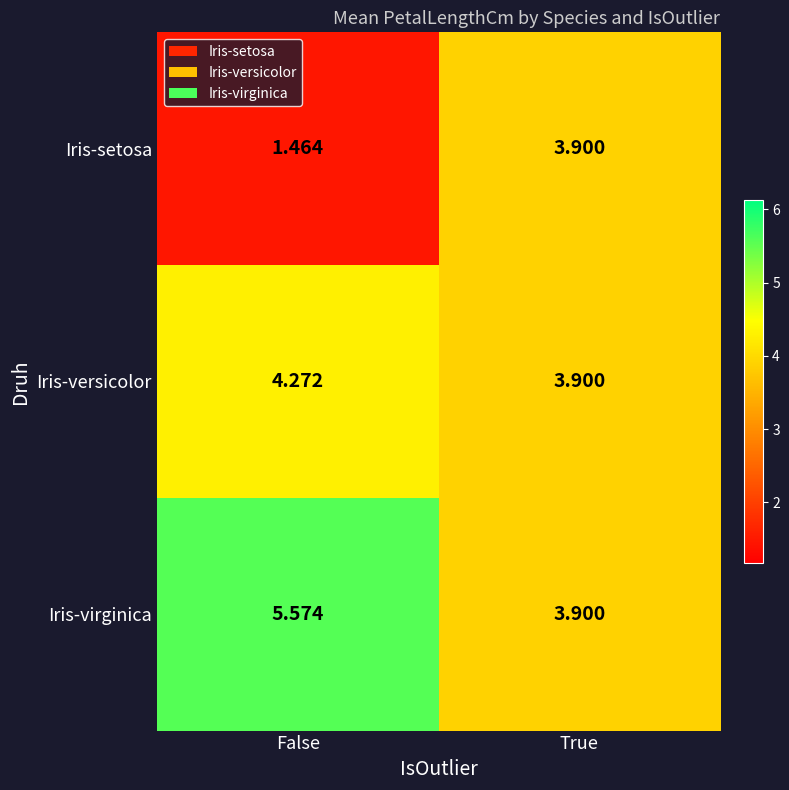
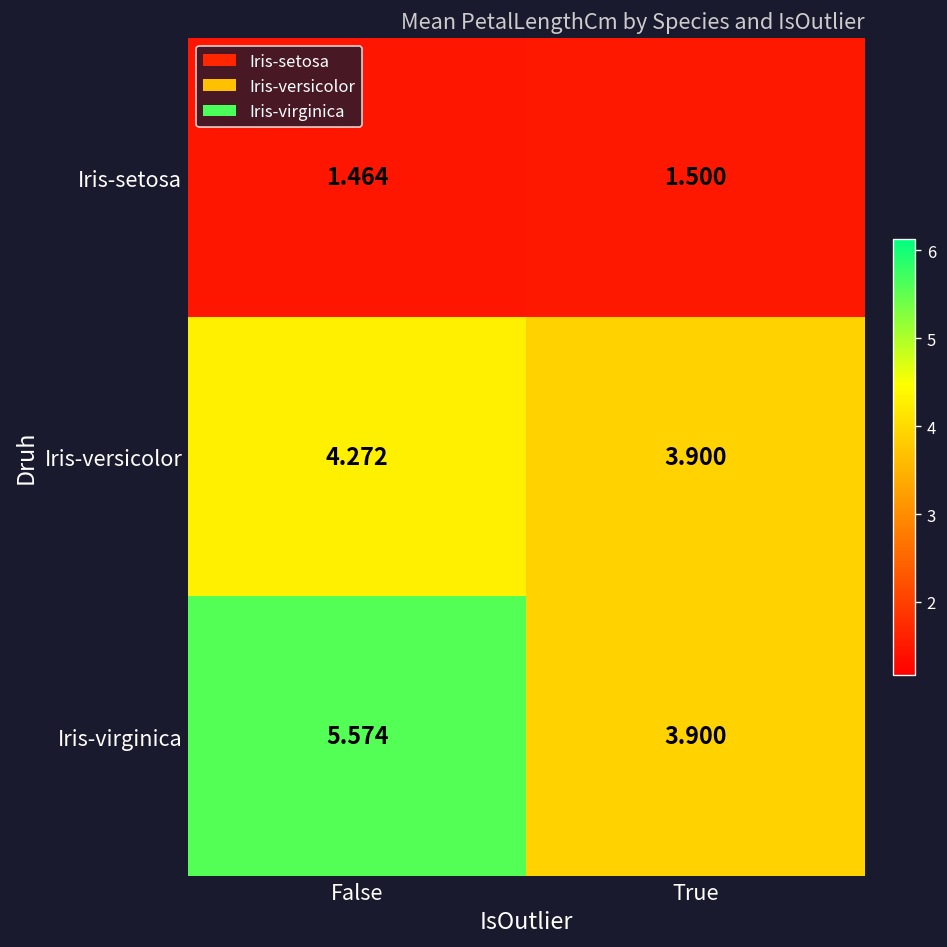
Iris-setosa, True: 3.900 -> 1.500
